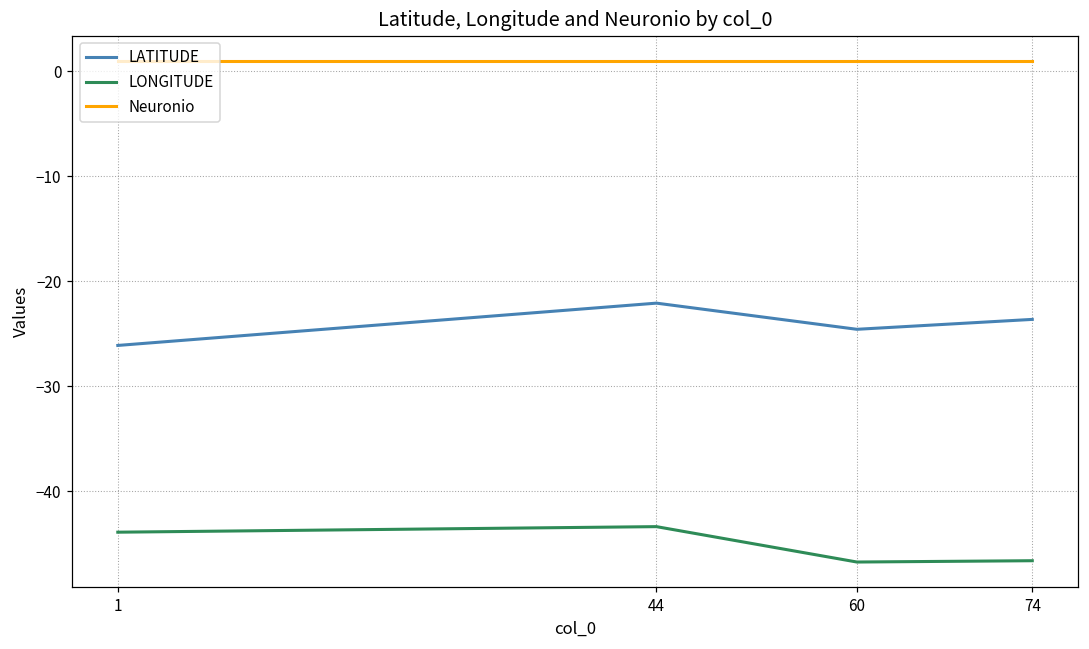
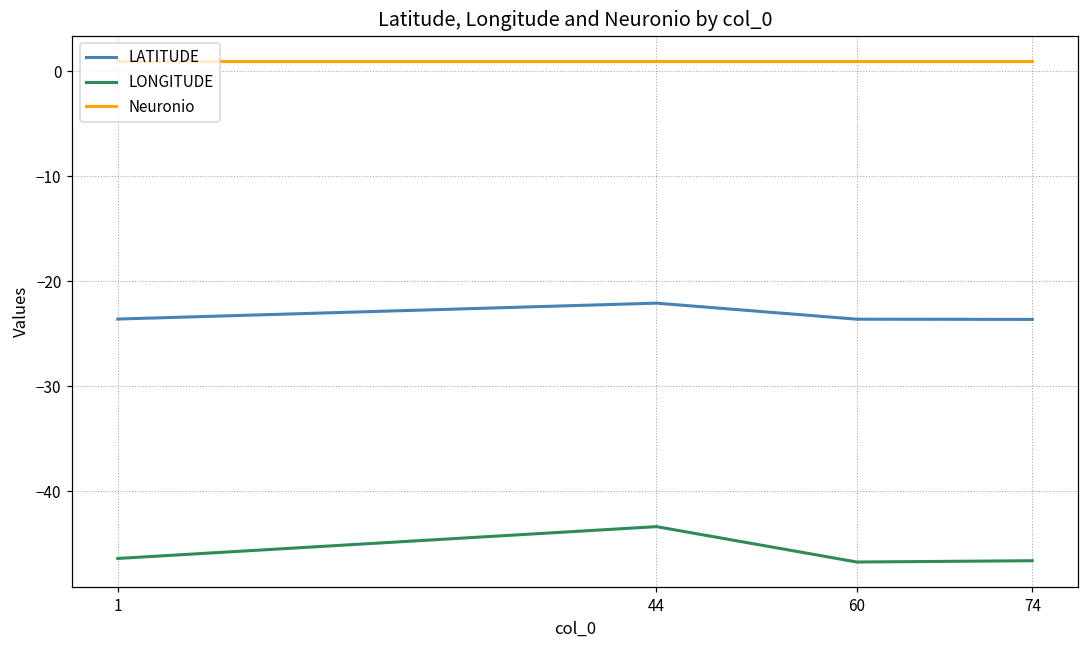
LATITUDE, 1: -26 -> -24
LONGITUDE, 1: -44 -> -46
LATITUDE, 60: -25 -> -24
